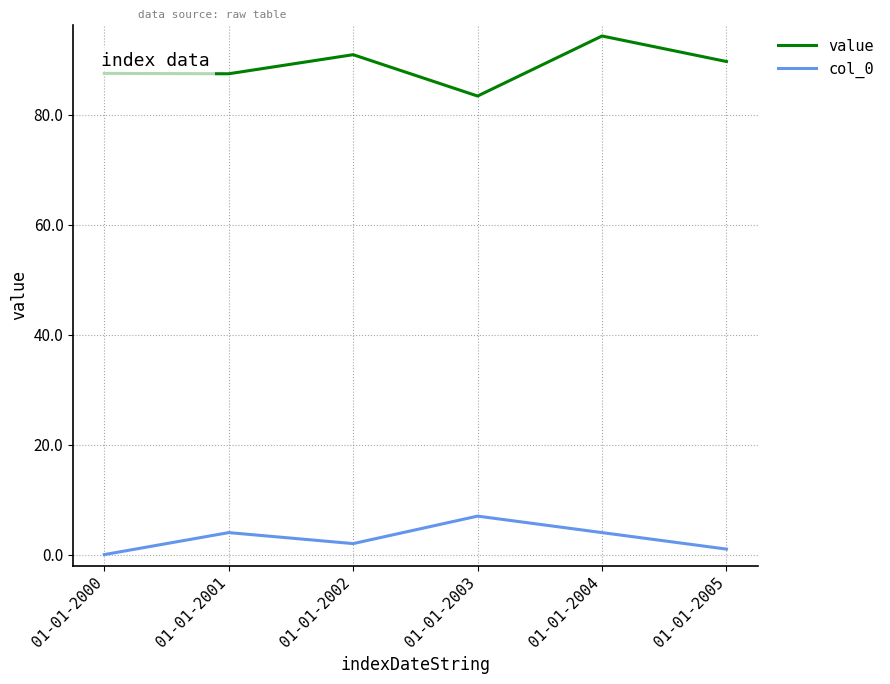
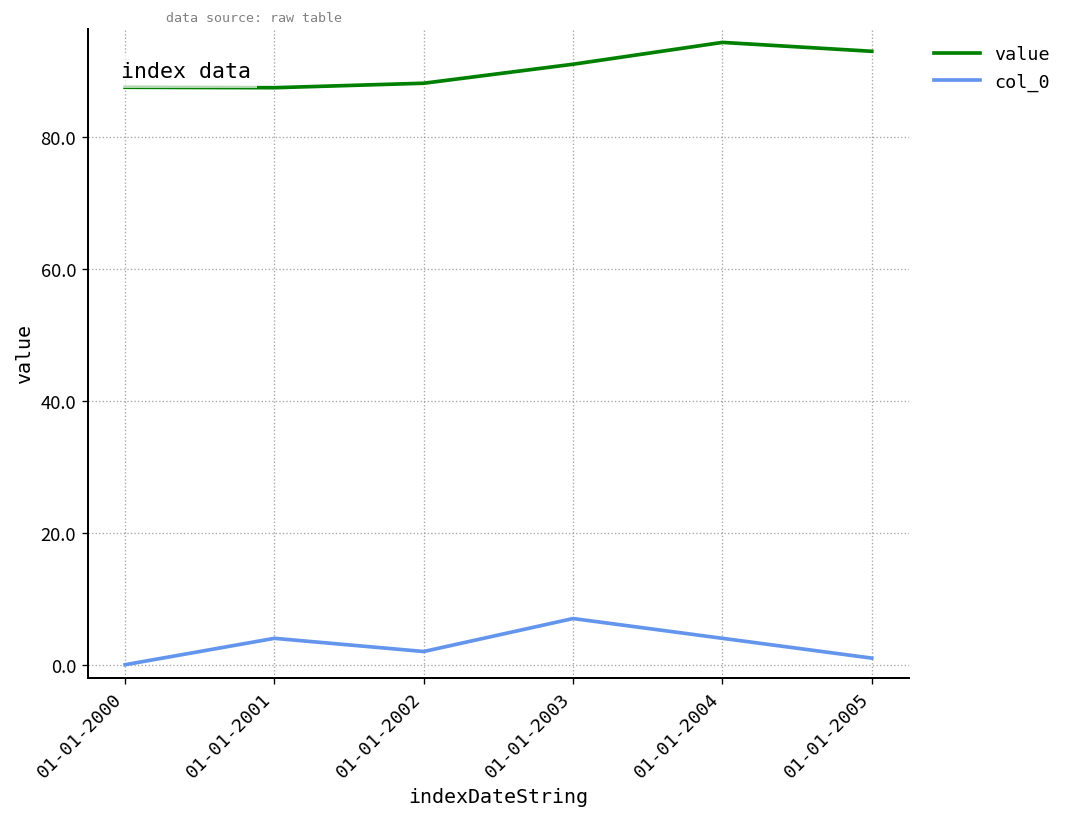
value, 01-01-2002: 91 -> 88
value, 01-01-2003: 83 -> 91
value, 01-01-2005: 90 -> 93
